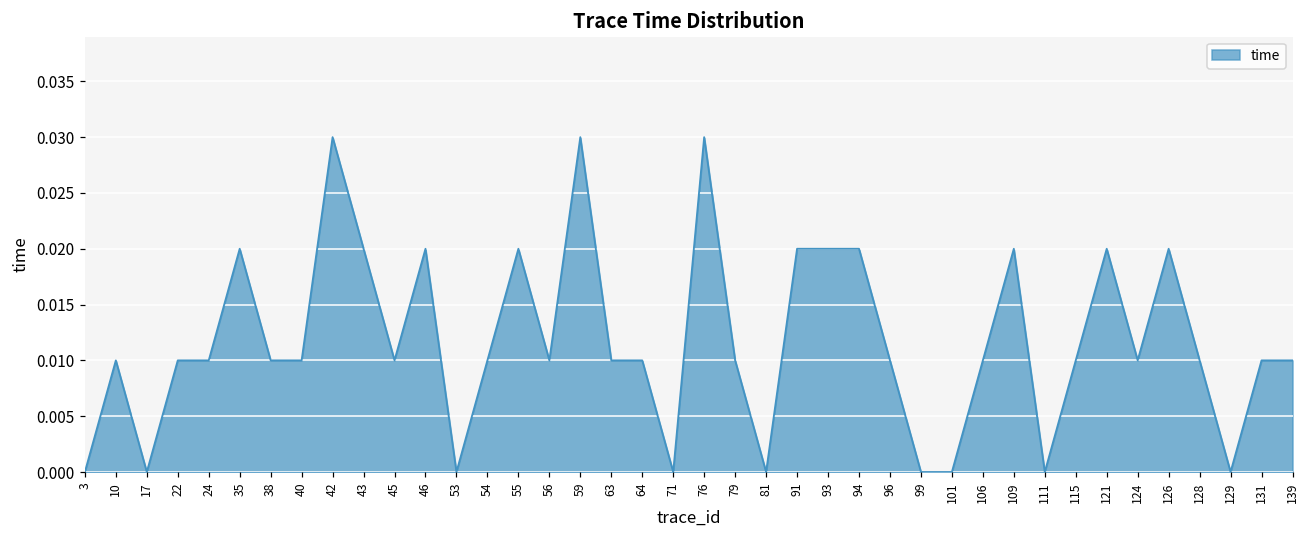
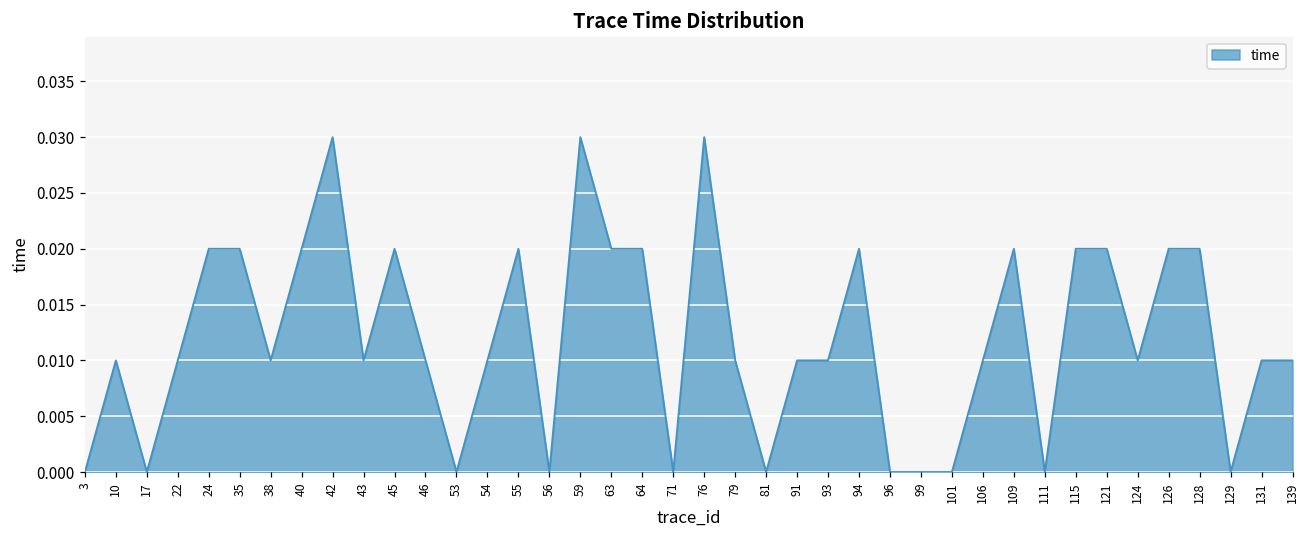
24: 0.01 -> 0.02
40: 0.01 -> 0.02
43: 0.02 -> 0.01
45: 0.01 -> 0.02
46: 0.02 -> 0.01
56: 0.01 -> 0.00
63: 0.01 -> 0.02
64: 0.01 -> 0.02
91: 0.02 -> 0.01
93: 0.02 -> 0.01
96: 0.01 -> 0.00
115: 0.01 -> 0.02
128: 0.01 -> 0.02
